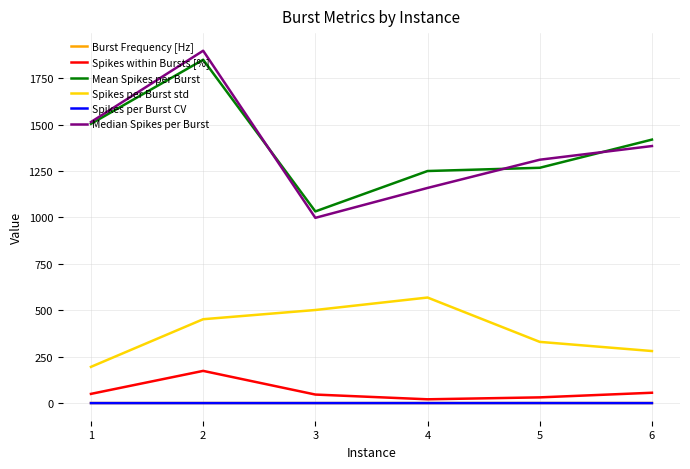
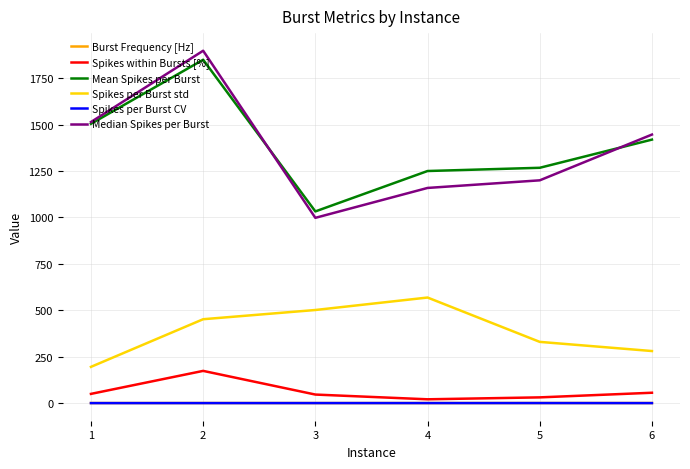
Median Spikes per Burst, 5: 1310 -> 1200
Median Spikes per Burst, 6: 1380 -> 1450
